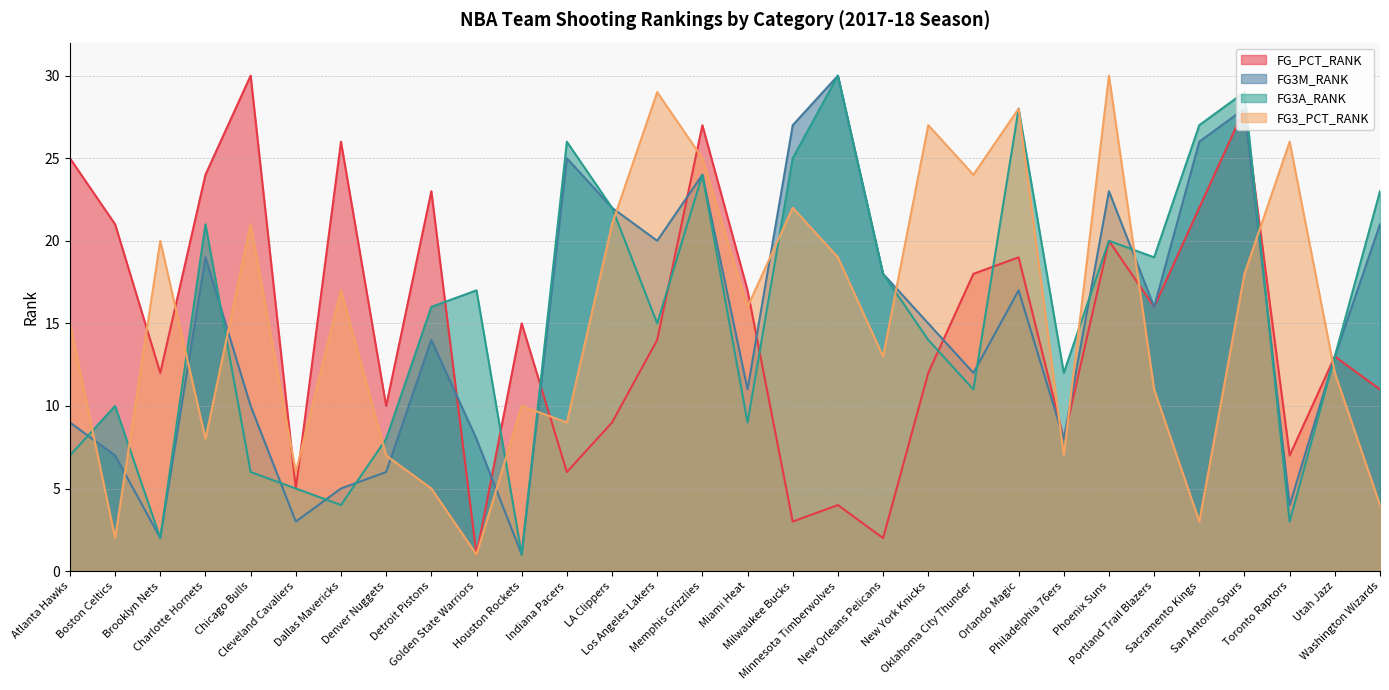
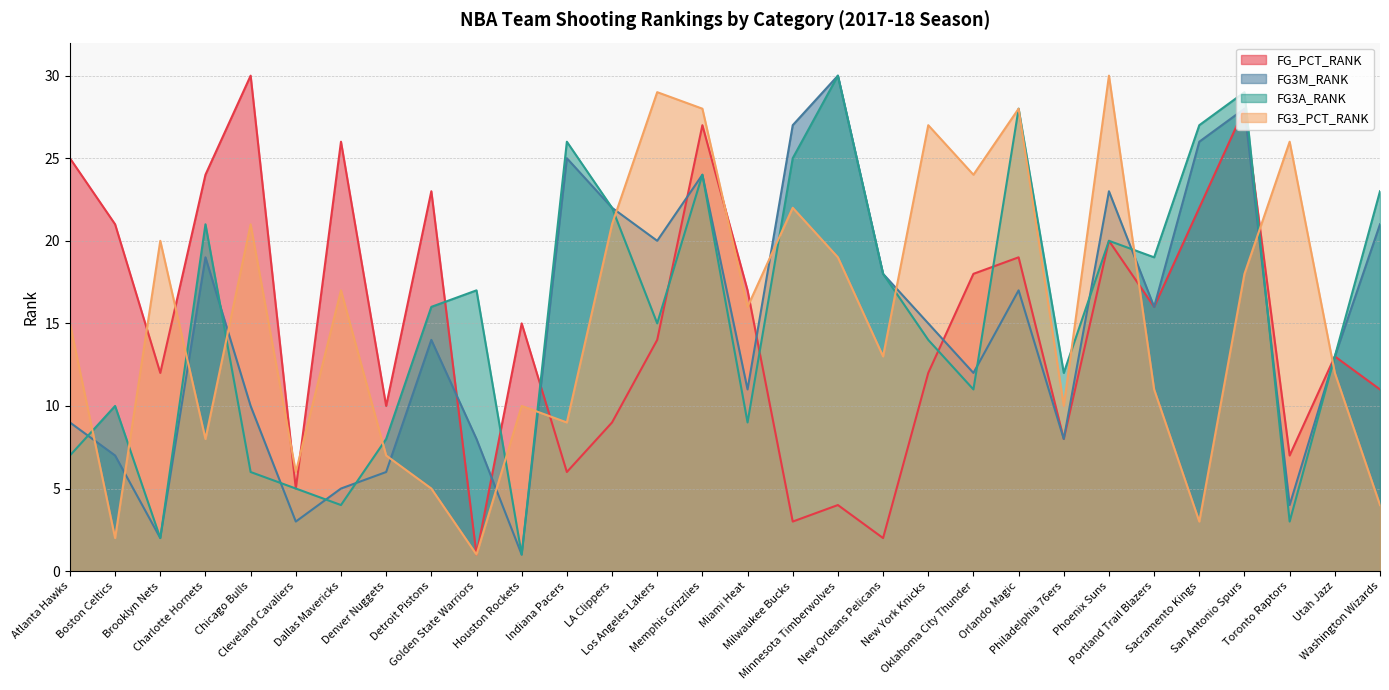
FG3_PCT_RANK, Memphis Grizzlies: 25 -> 28
FG3_PCT_RANK, Philadelphia 76ers: 7 -> 10
